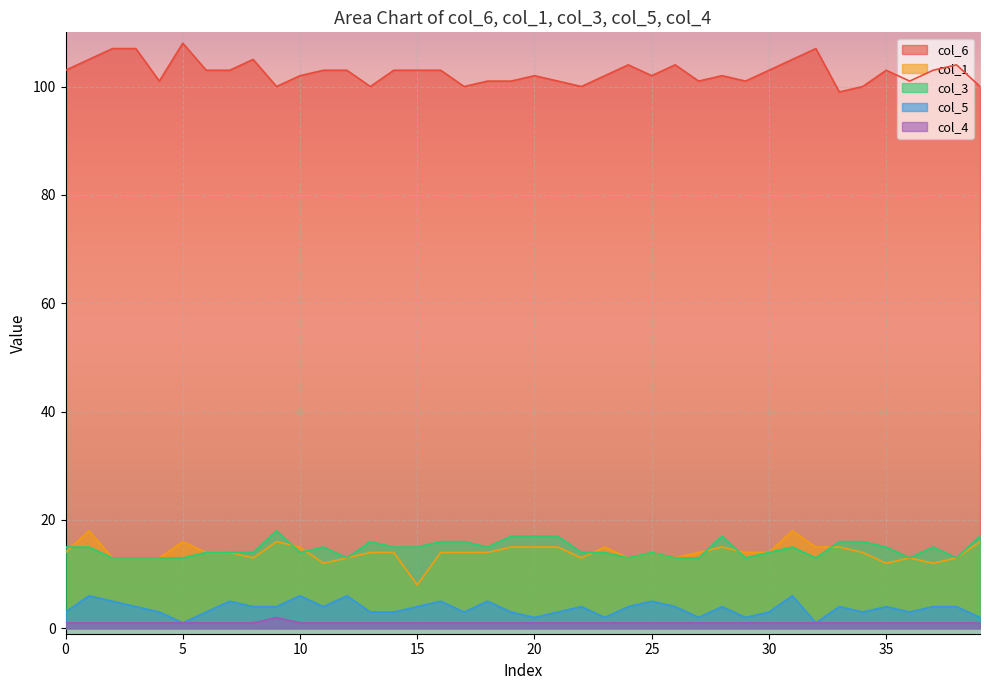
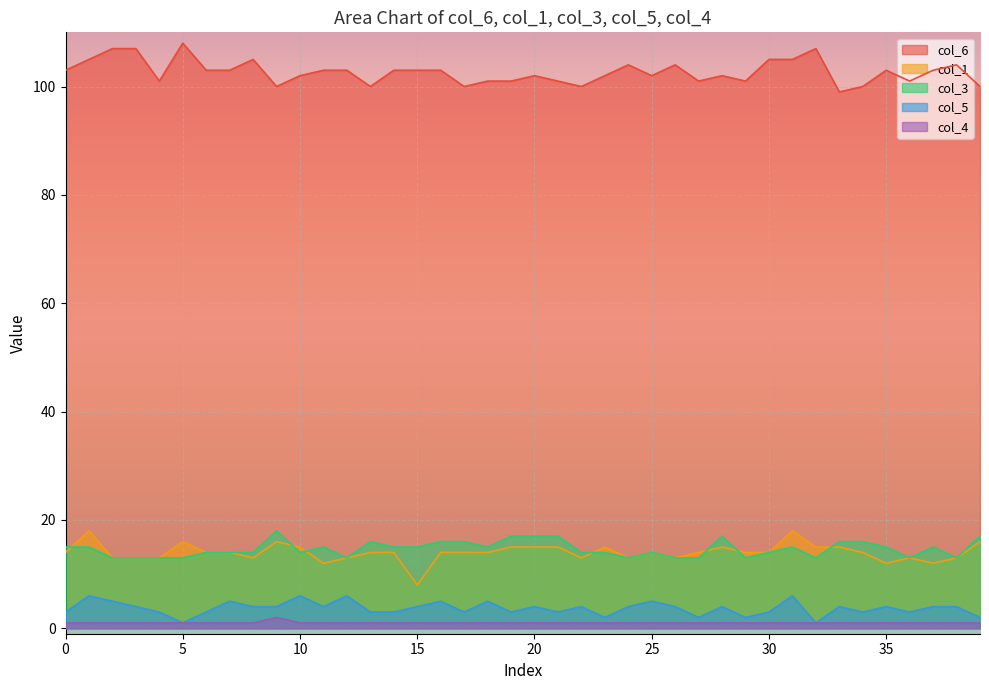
col_5, 20: 2 -> 4
col_6, 30: 103 -> 105
